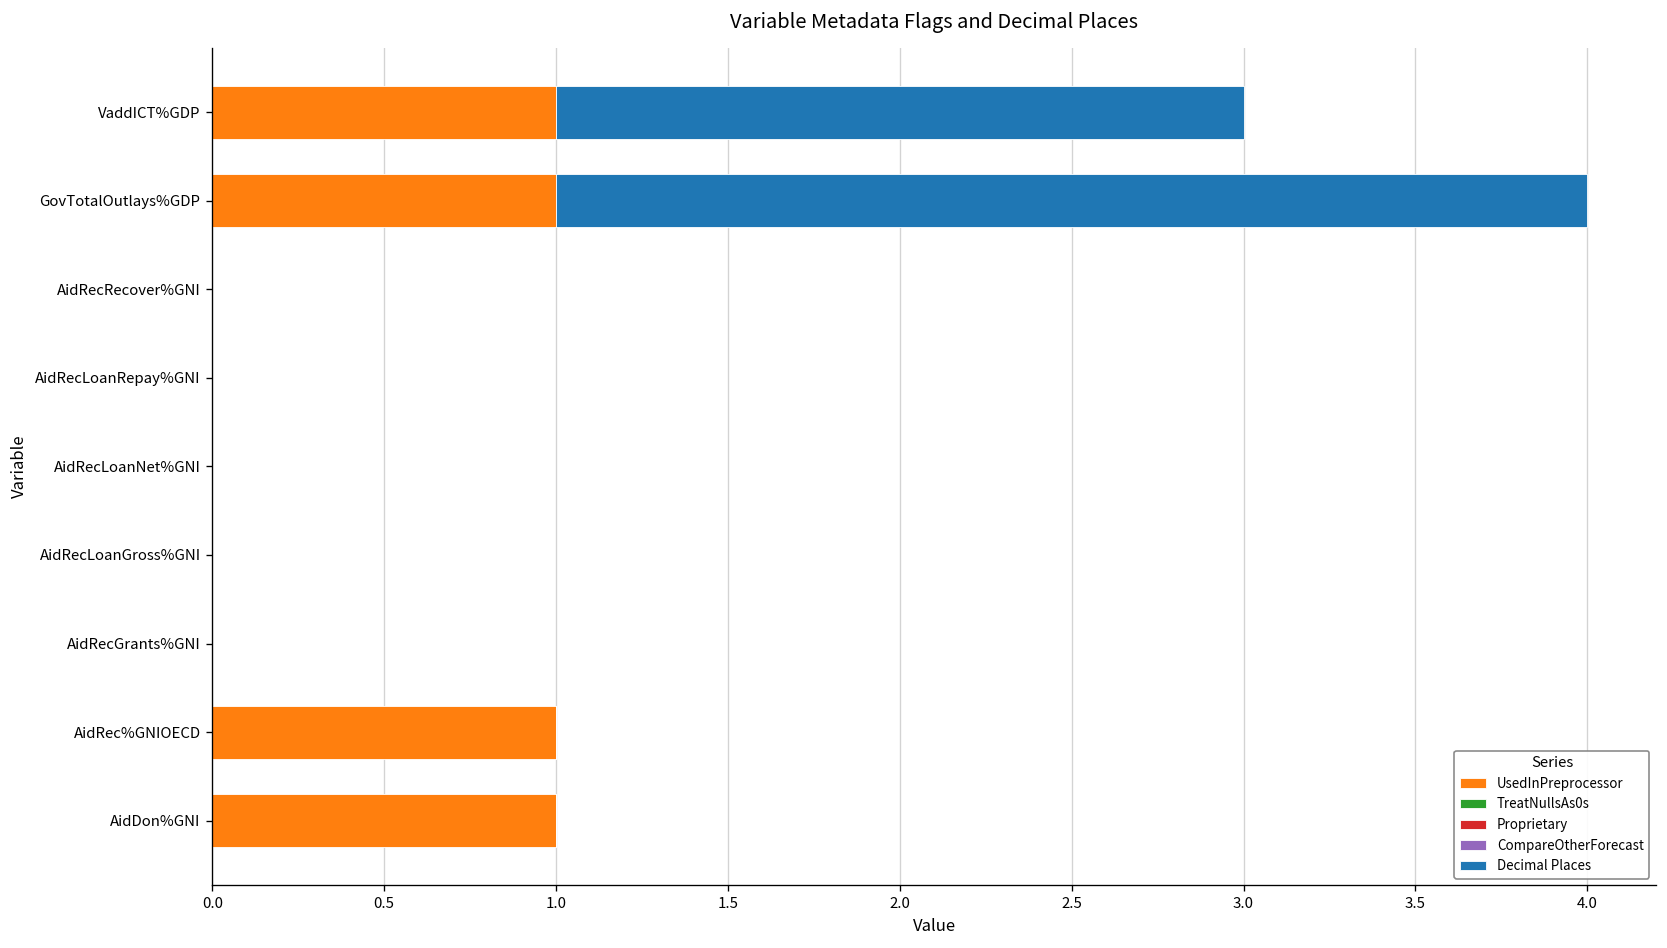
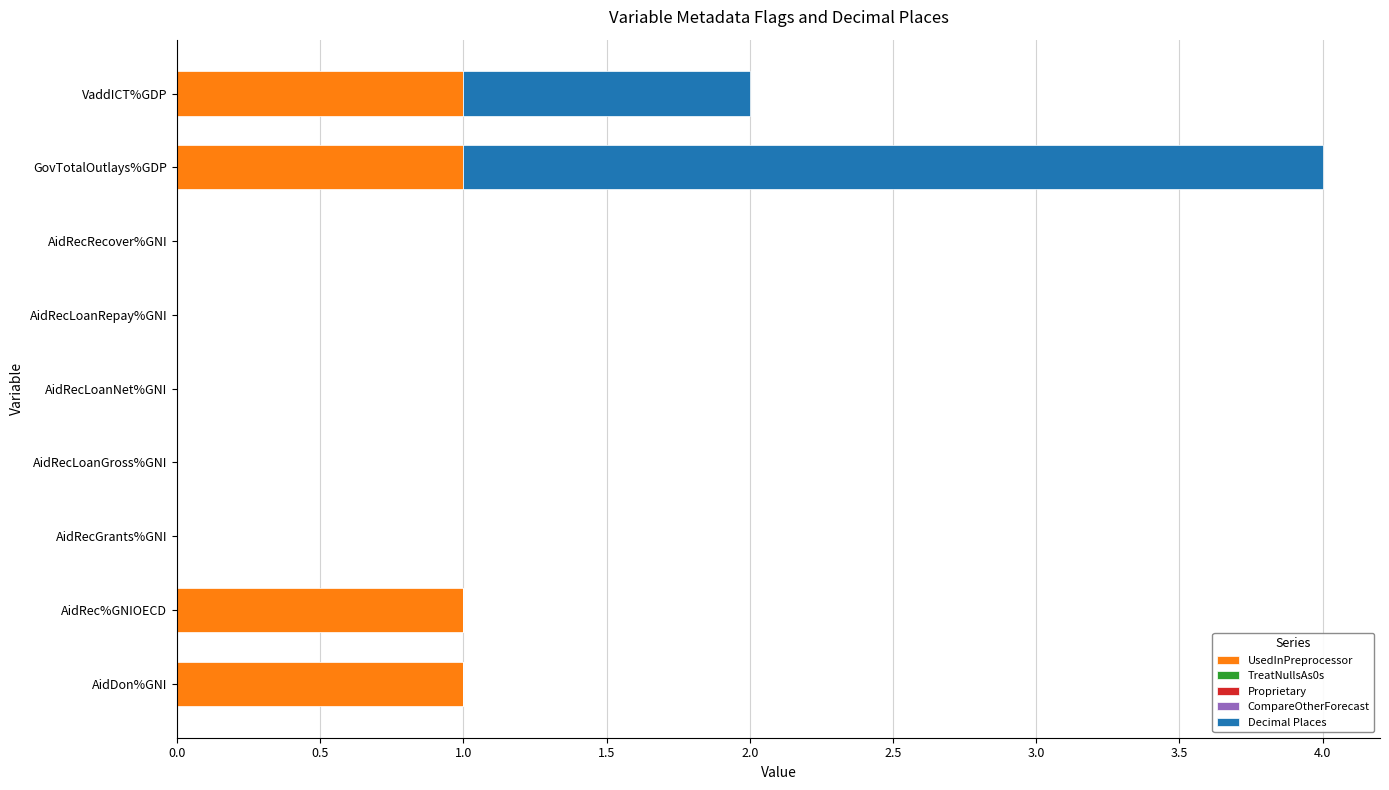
Decimal Places, VaddICT%GDP: 2 -> 1
